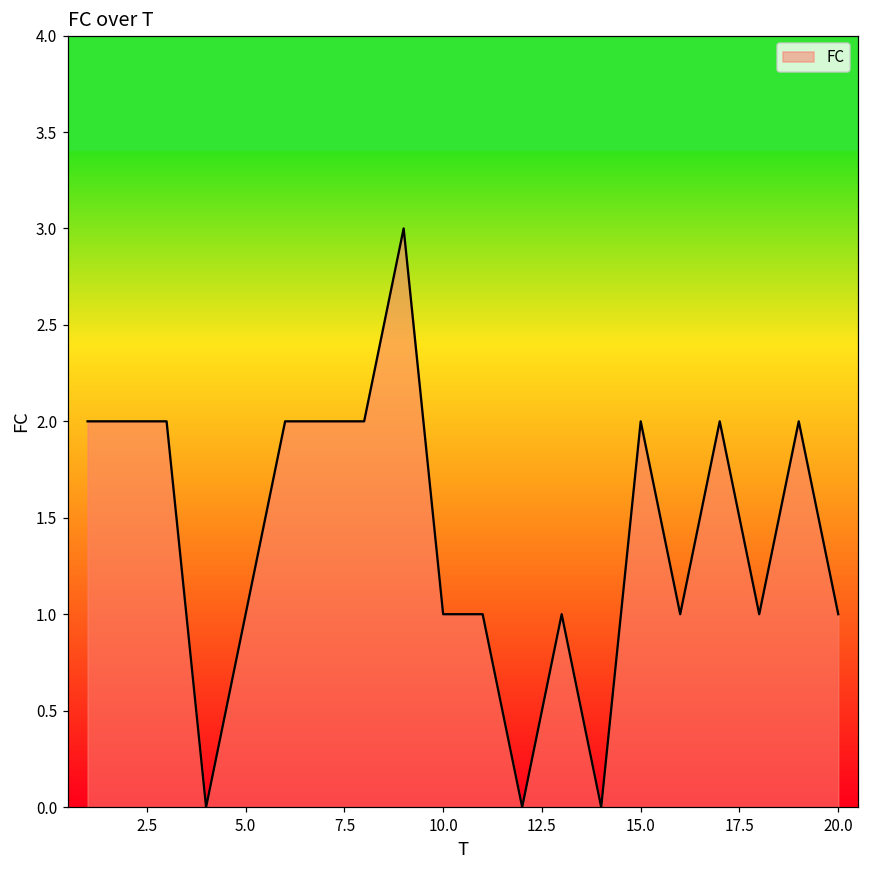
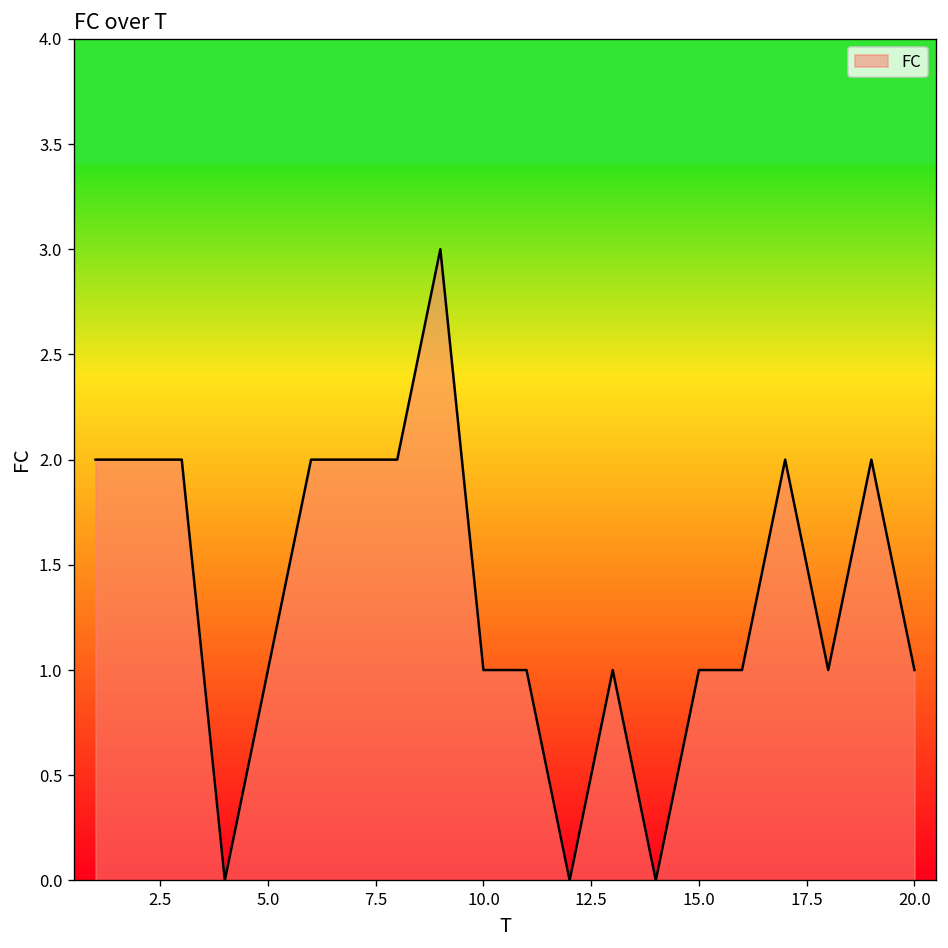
15.0: 2 -> 1
